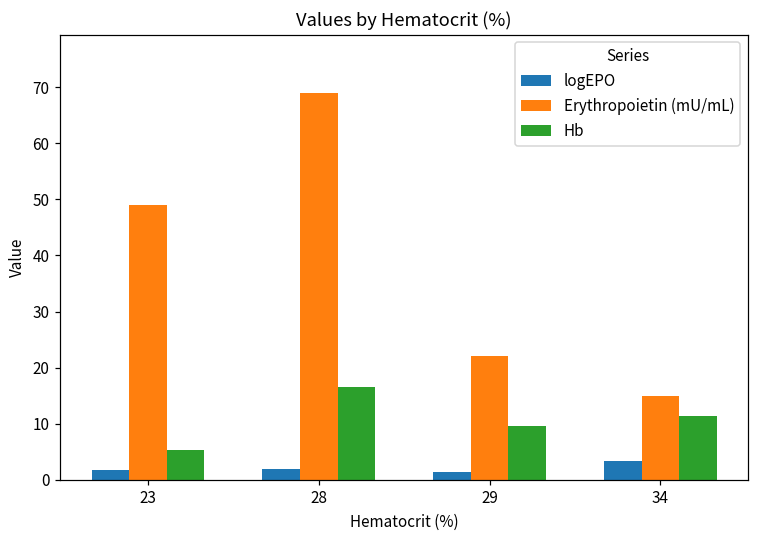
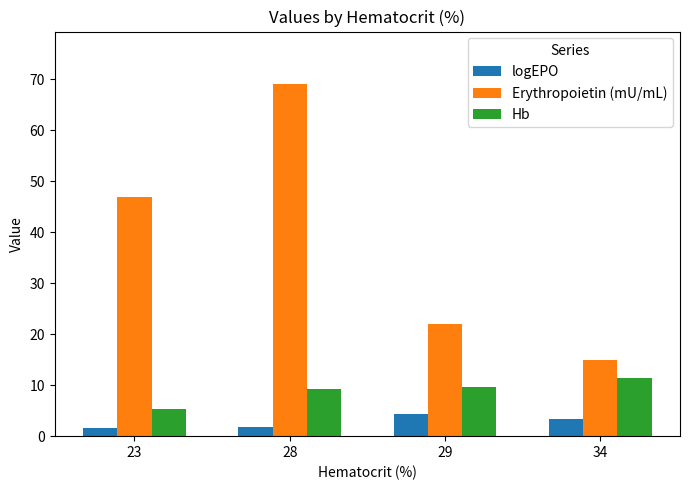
Erythropoietin (mU/mL), 23: 49 -> 47
Hb, 28: 17 -> 9
logEPO, 29: 1 -> 4
